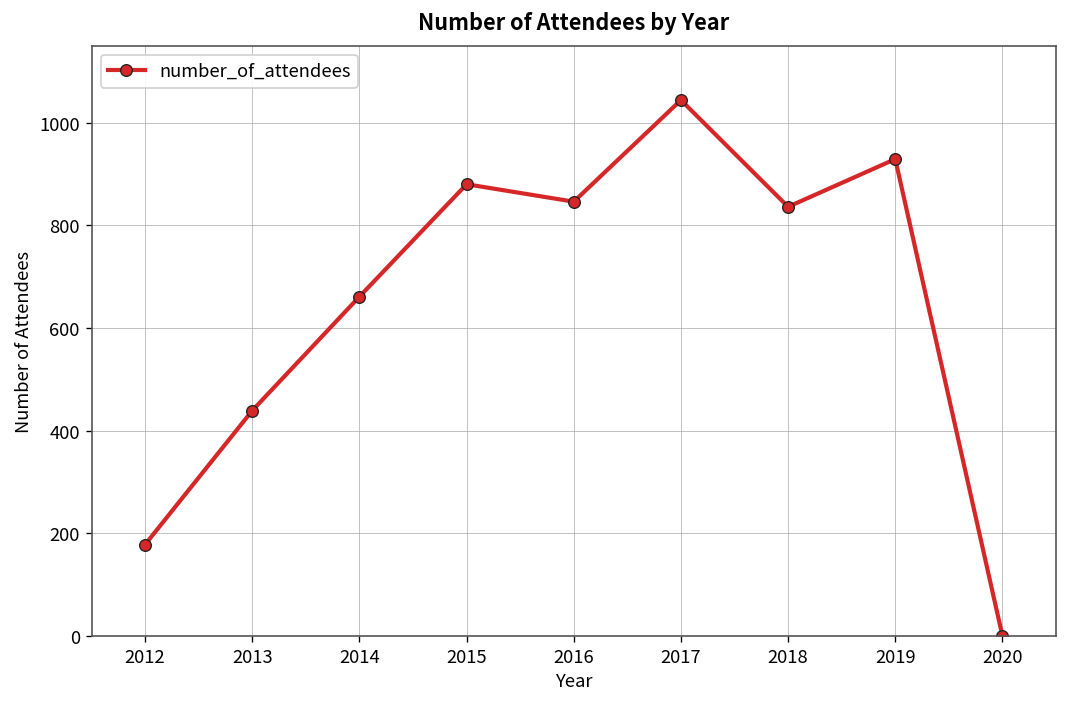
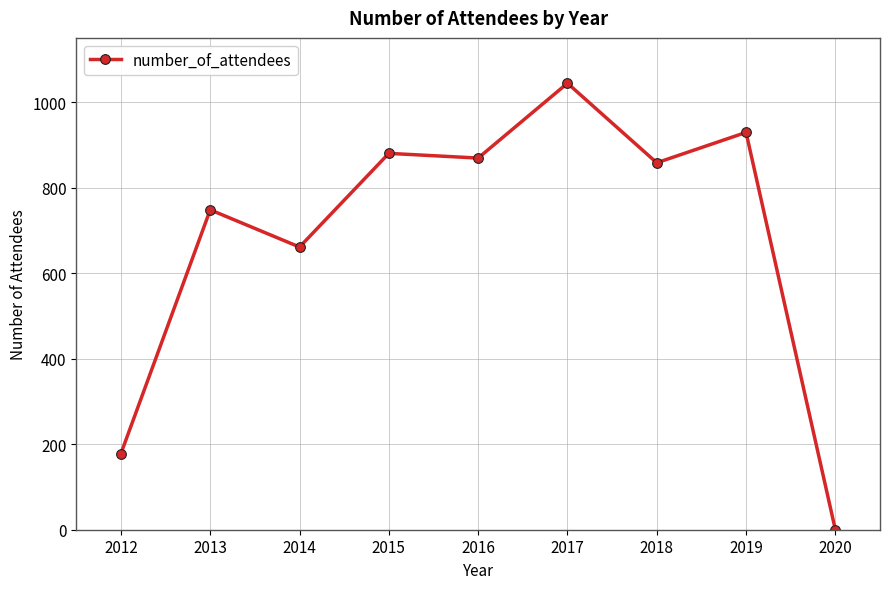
2013: 440 -> 750
2016: 850 -> 870
2018: 840 -> 860
